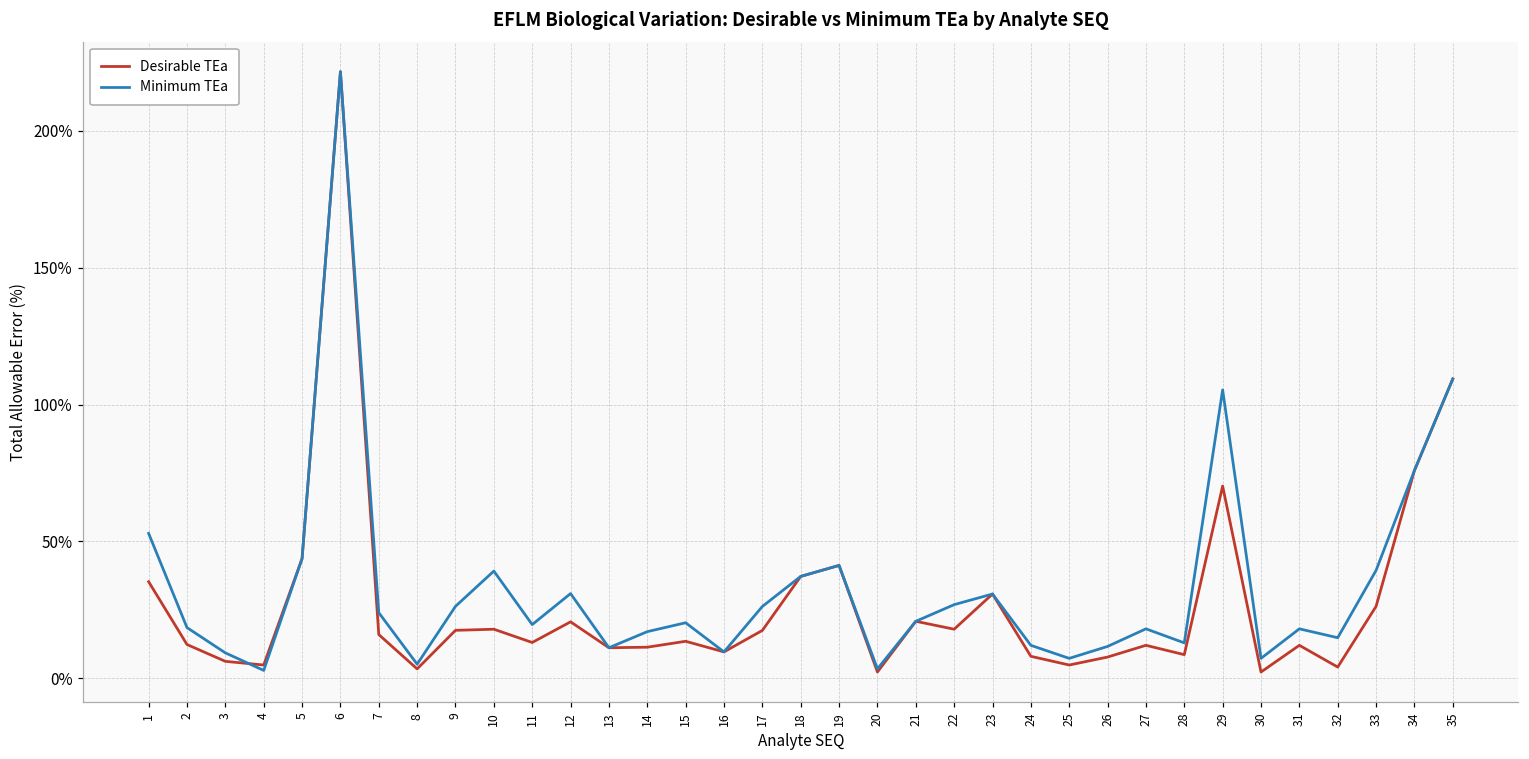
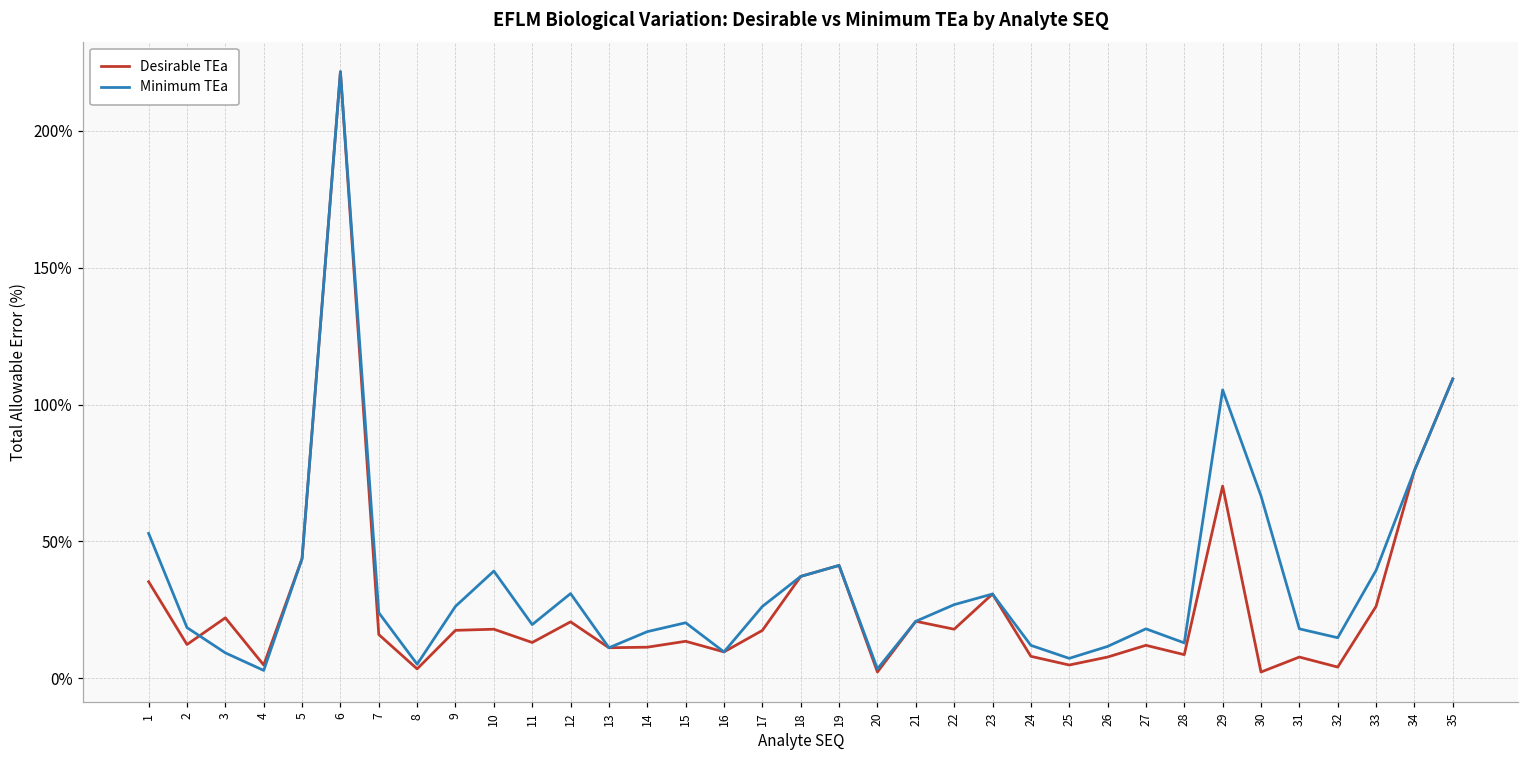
Desirable TEa, 3: 6% -> 22%
Minimum TEa, 30: 7% -> 67%
Desirable TEa, 31: 12% -> 8%
